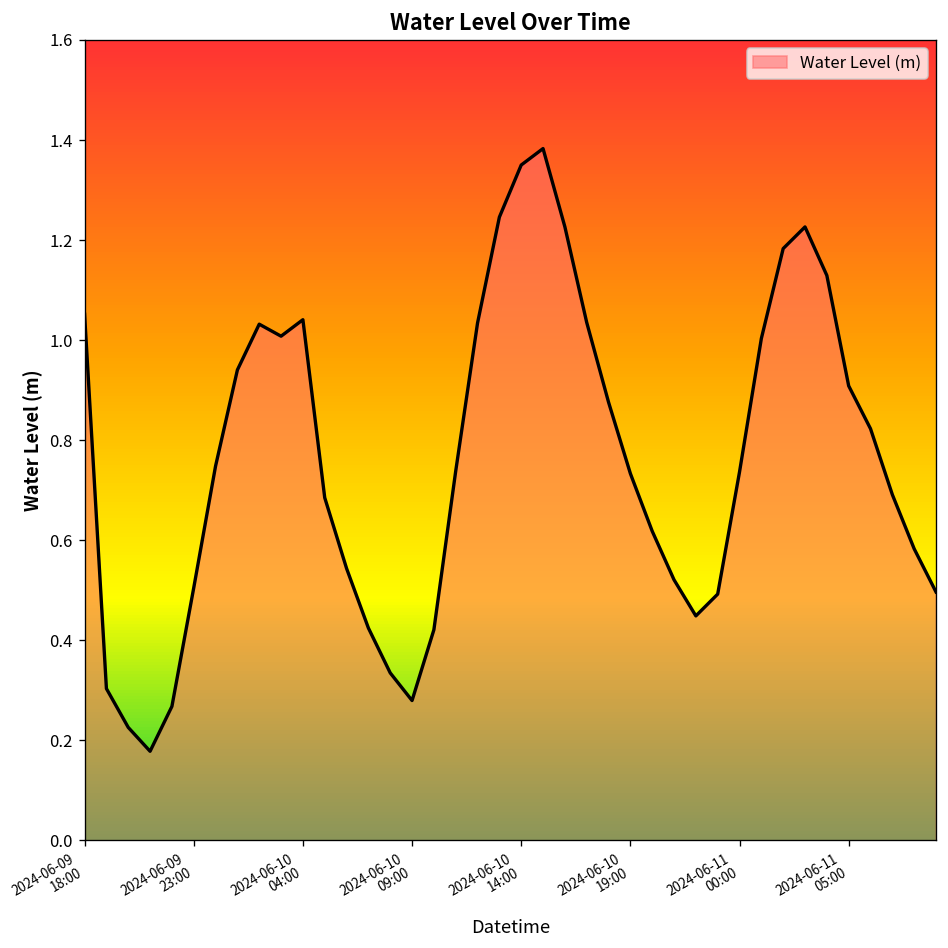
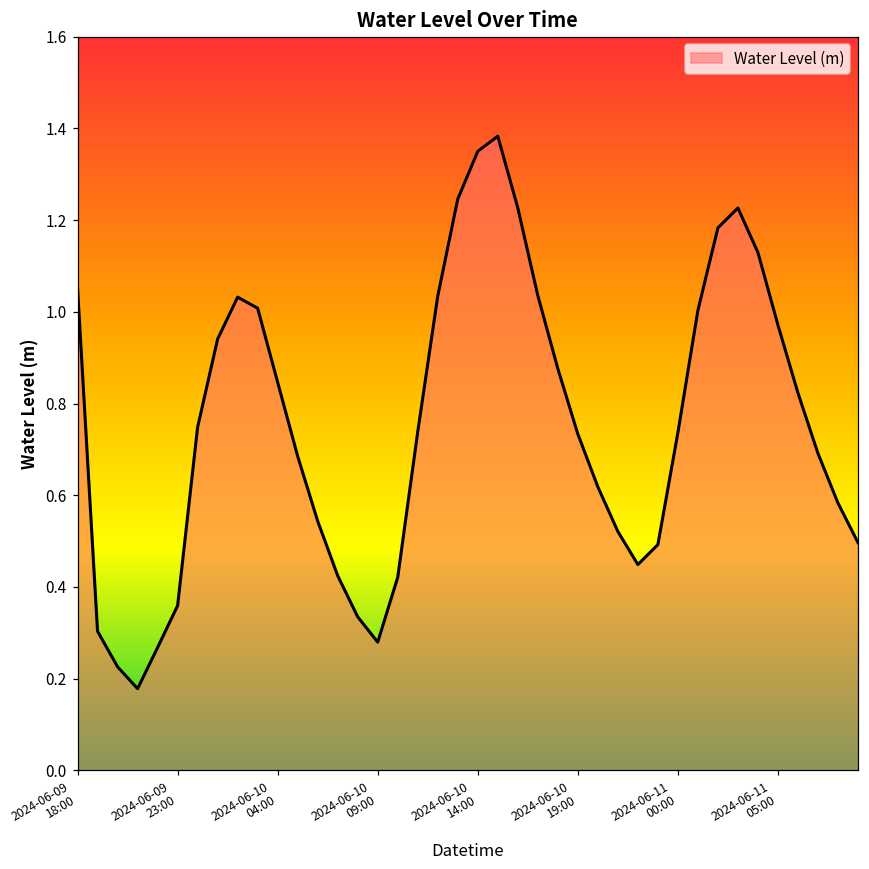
2024-06-09 23:00: 0.50 -> 0.36
2024-06-10 04:00: 1.04 -> 0.85
2024-06-11 05:00: 0.91 -> 0.97
